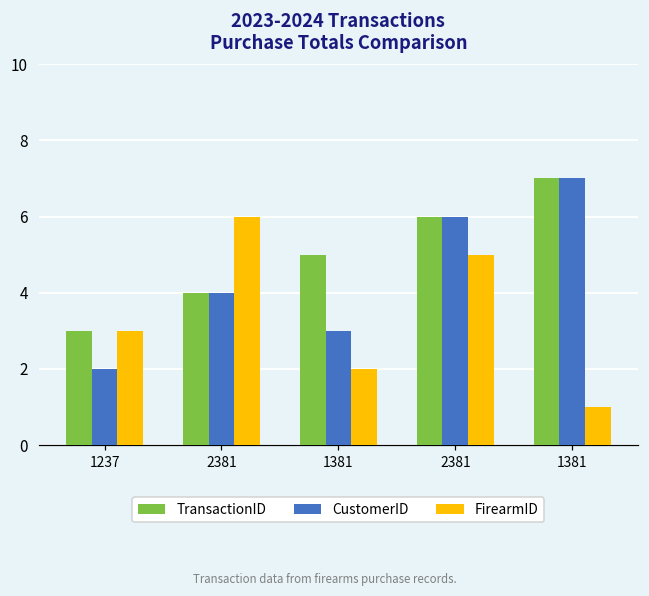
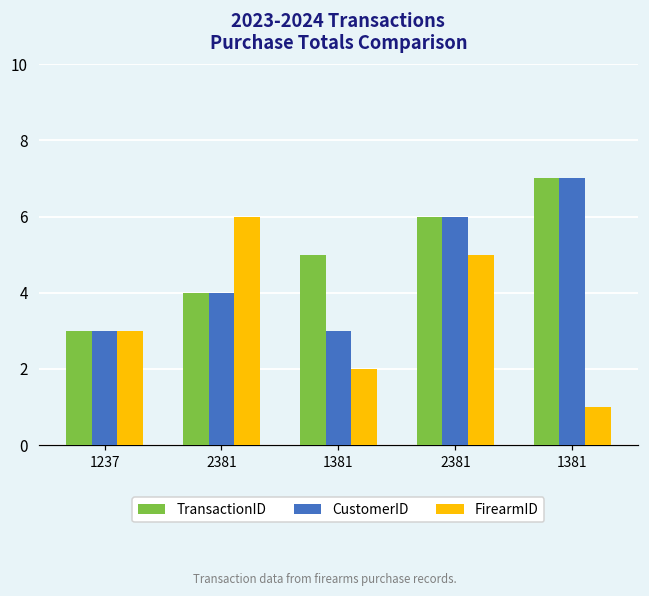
CustomerID, 1237: 2 -> 3
